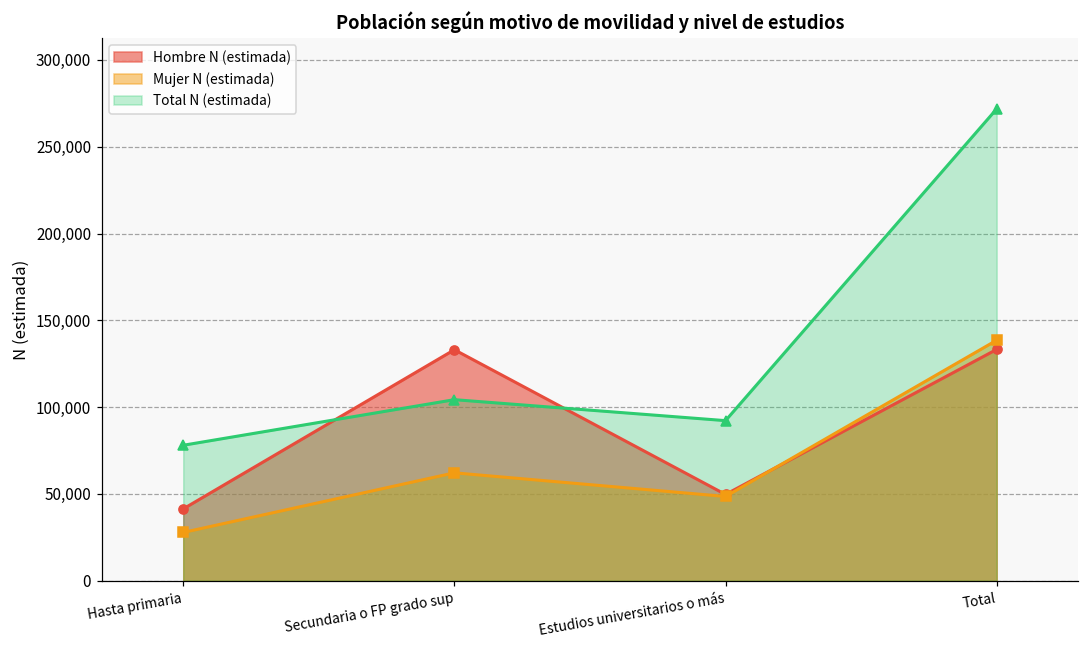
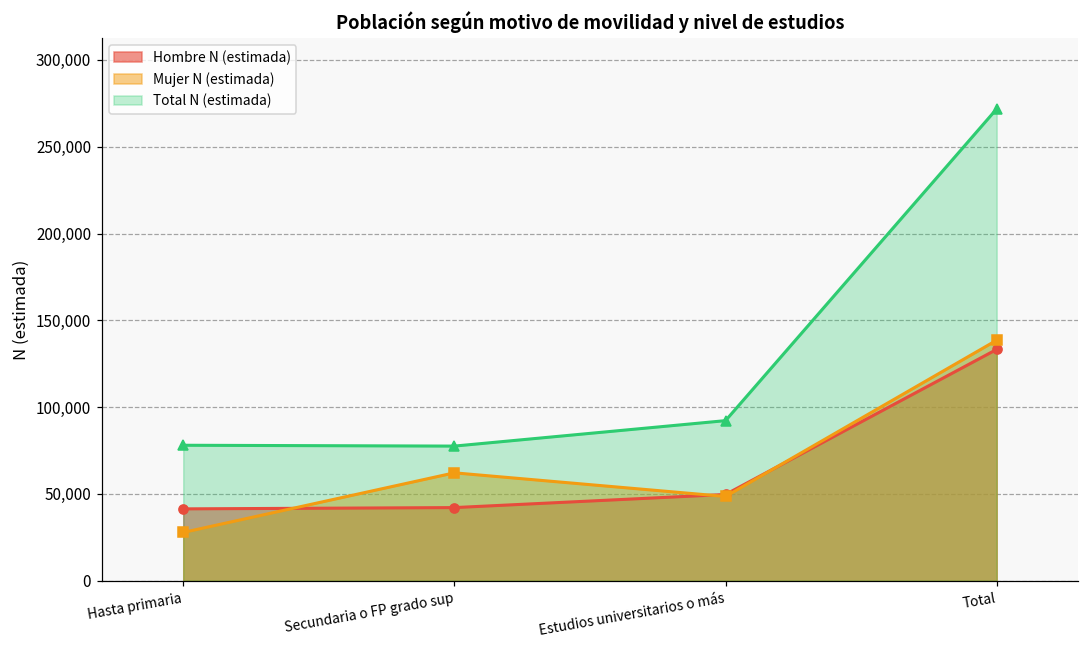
Hombre N (estimada), Secundaria o FP grado sup: 133,000 -> 42,000
Total N (estimada), Secundaria o FP grado sup: 104,000 -> 78,000
